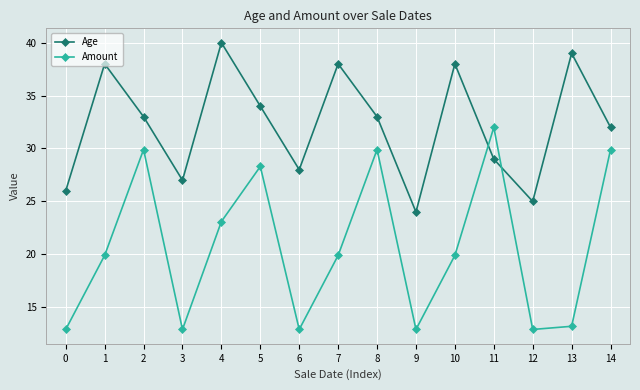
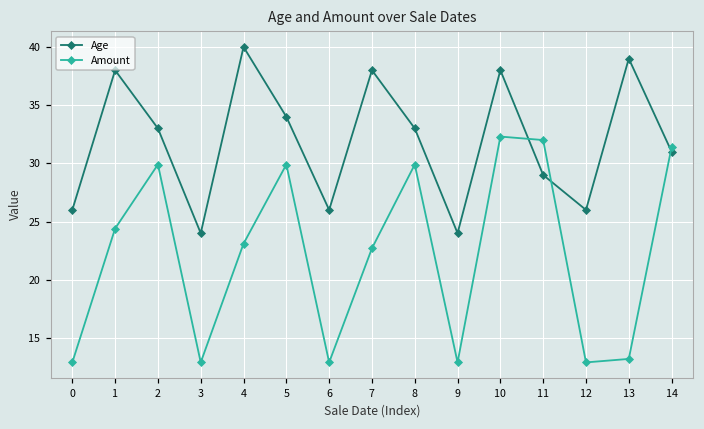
Amount, 1: 19.9 -> 24.4
Age, 3: 27 -> 24
Amount, 5: 28.3 -> 29.9
Age, 6: 28 -> 26
Amount, 7: 19.9 -> 22.7
Amount, 10: 19.9 -> 32.3
Age, 12: 25 -> 26
Age, 14: 32 -> 31
Amount, 14: 29.9 -> 31.4
